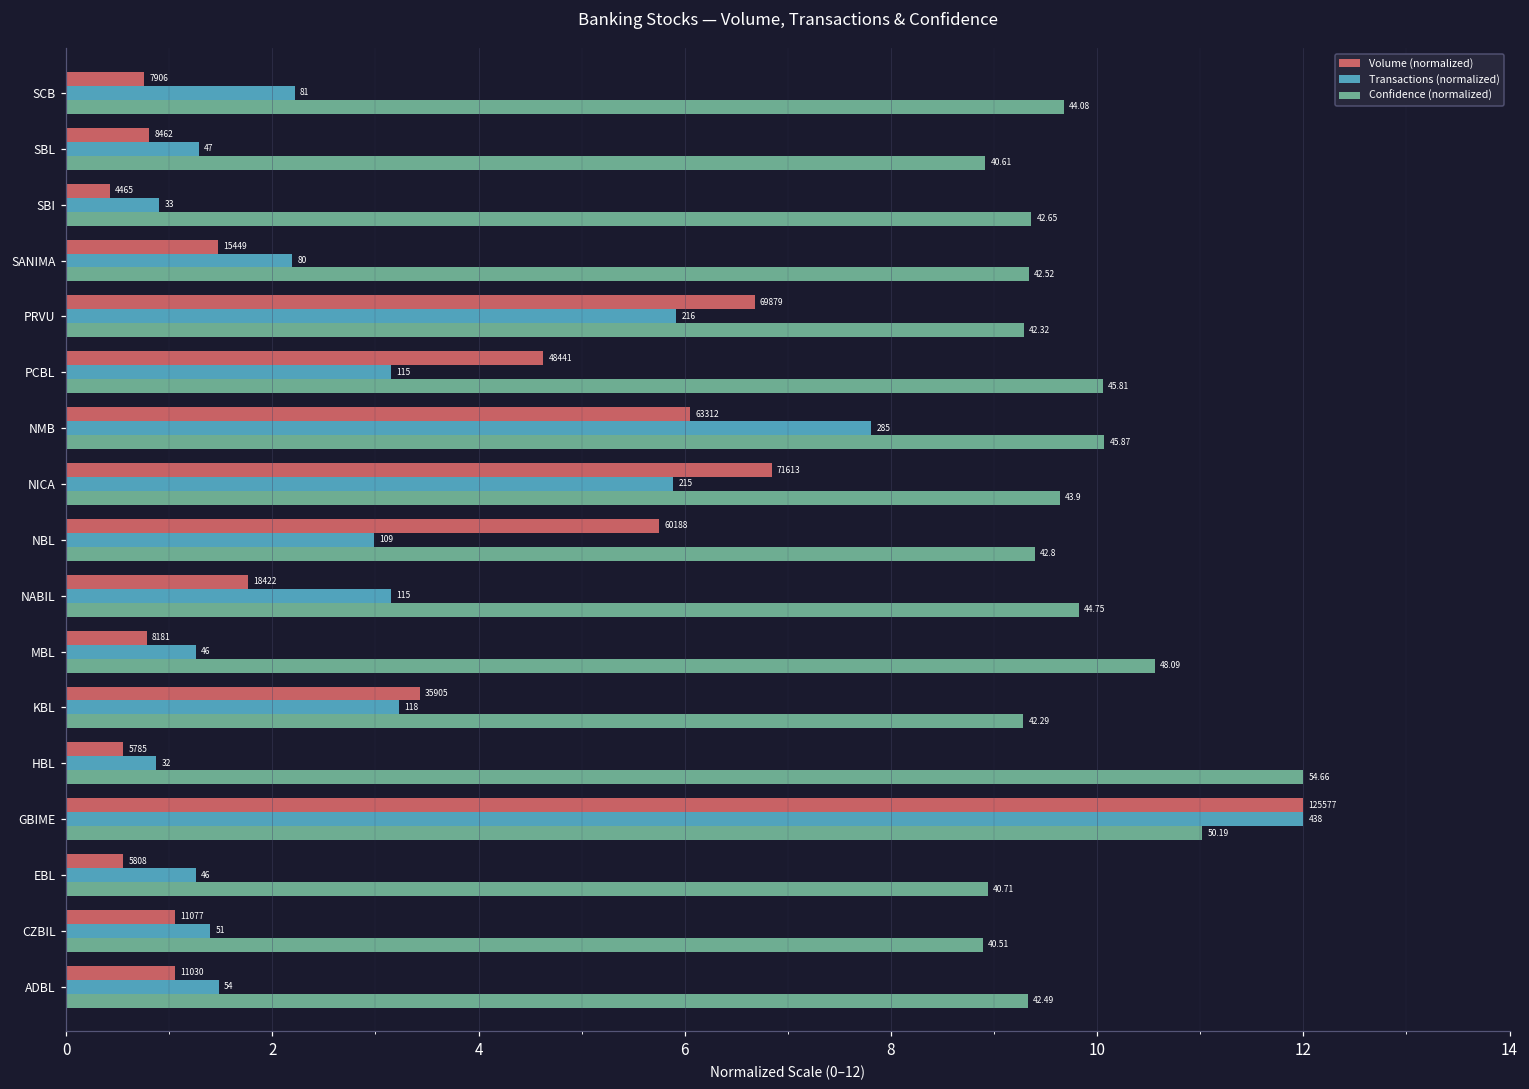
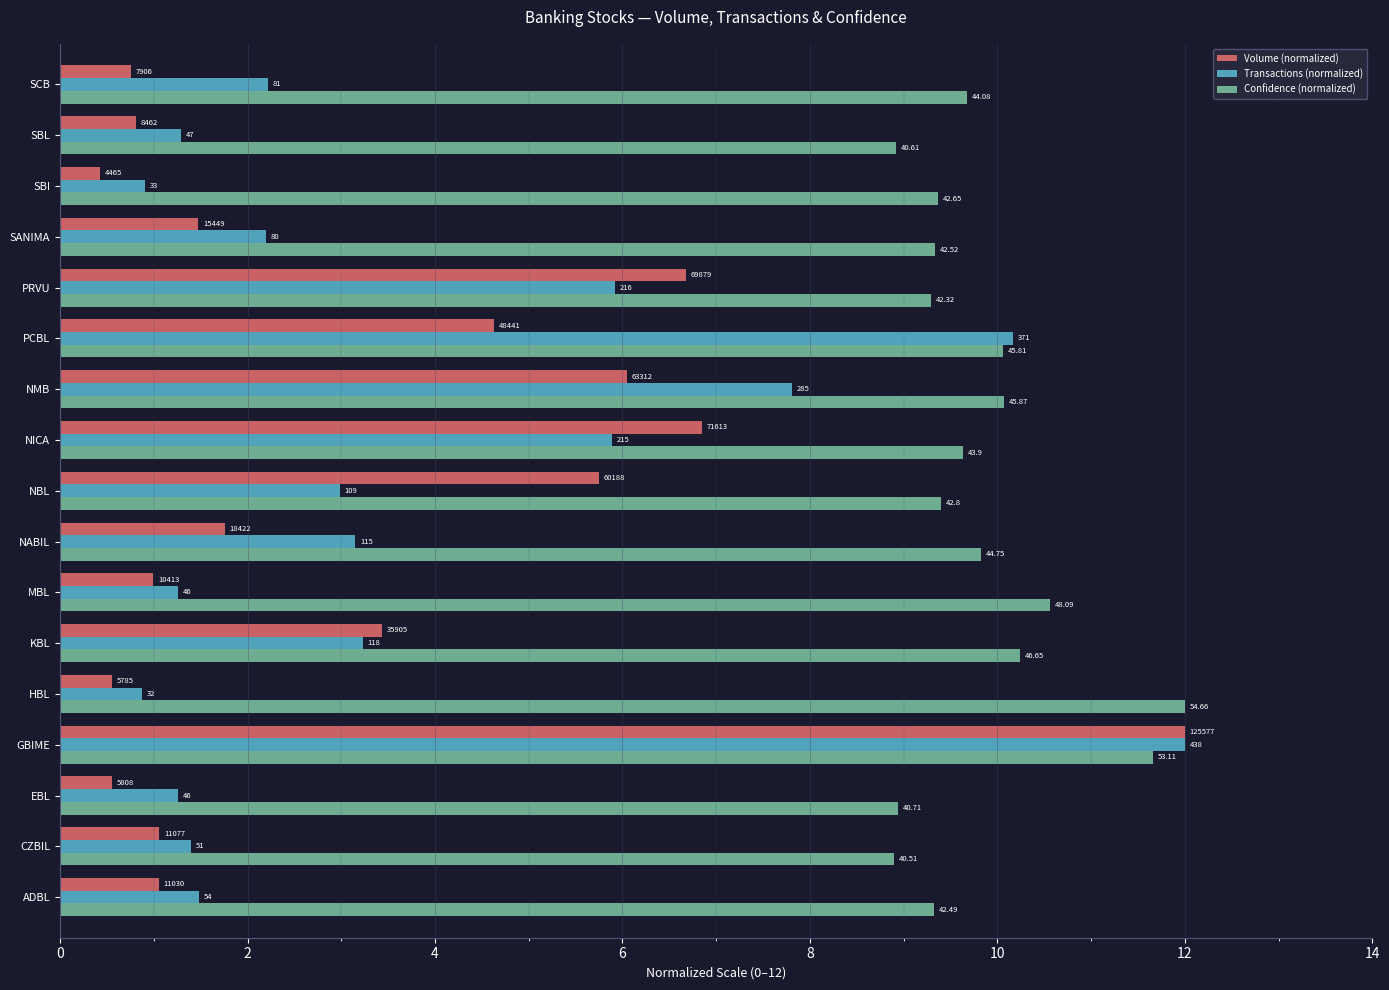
Transactions (normalized), PCBL: 115 -> 371
Volume (normalized), MBL: 8181 -> 10413
Confidence (normalized), KBL: 42.29 -> 46.65
Confidence (normalized), GBIME: 50.19 -> 53.11
